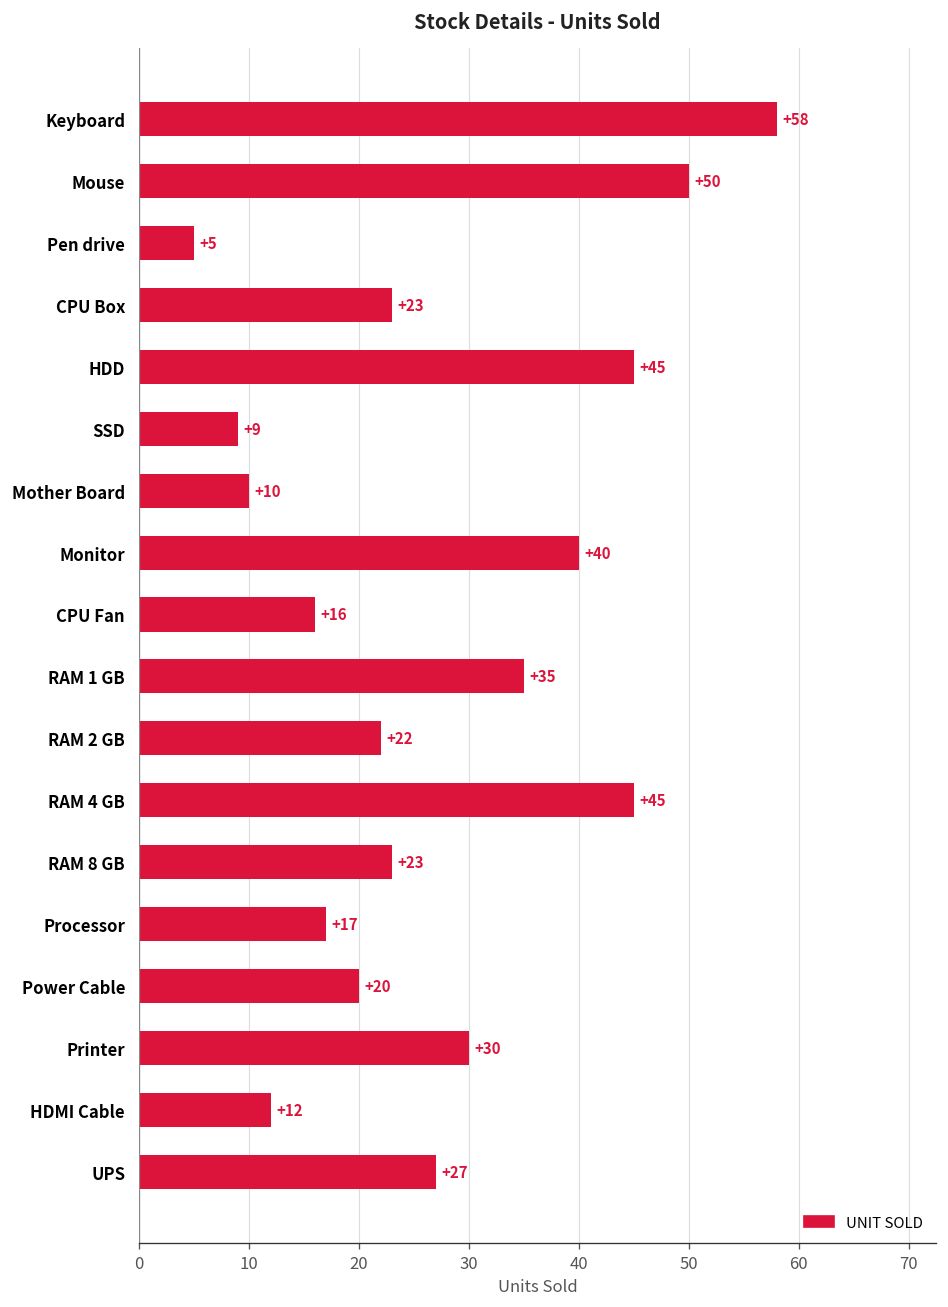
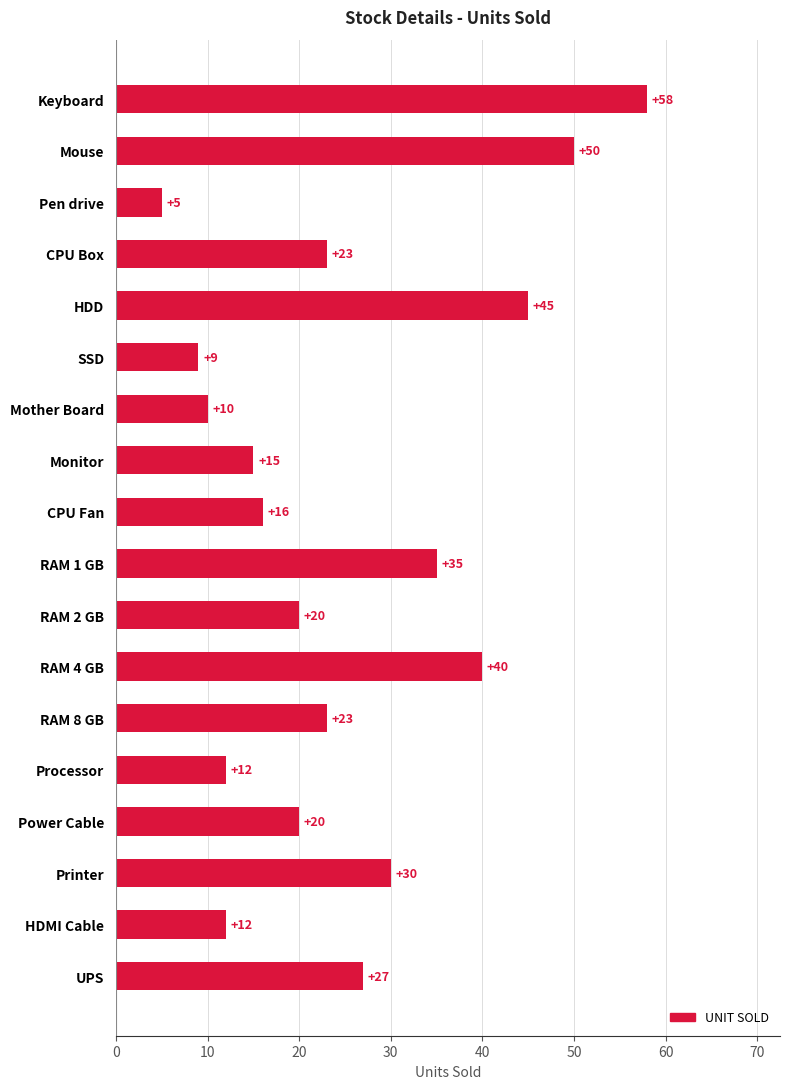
Monitor: +40 -> +15
RAM 2 GB: +22 -> +20
RAM 4 GB: +45 -> +40
Processor: +17 -> +12
